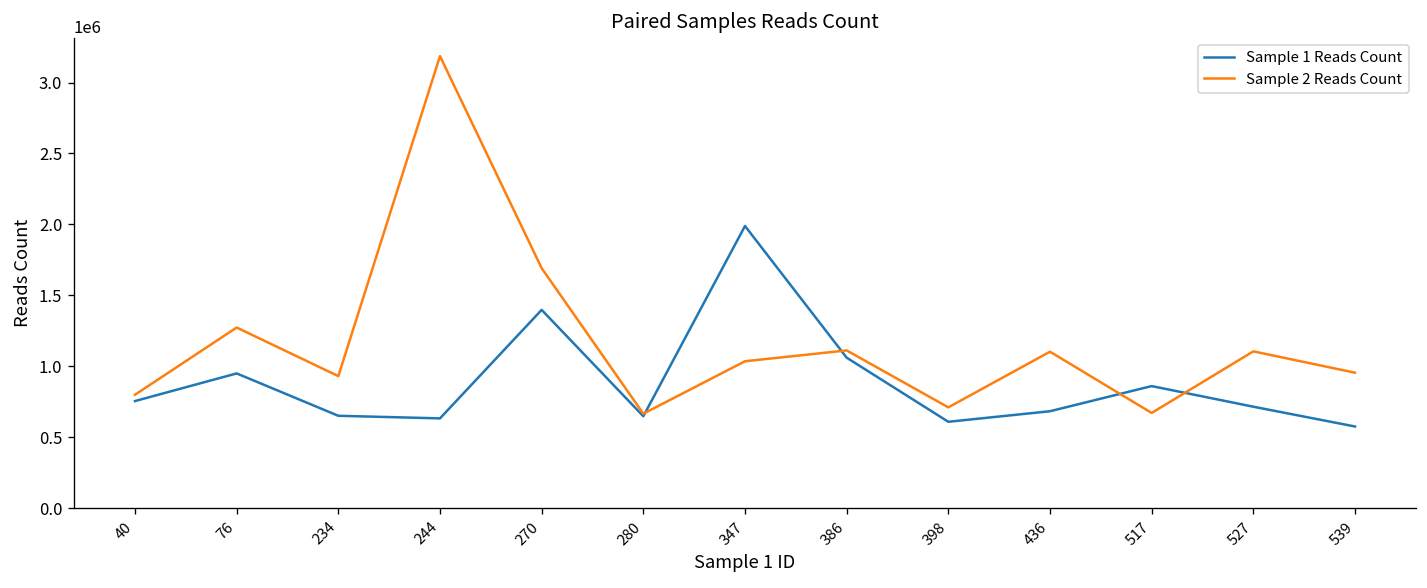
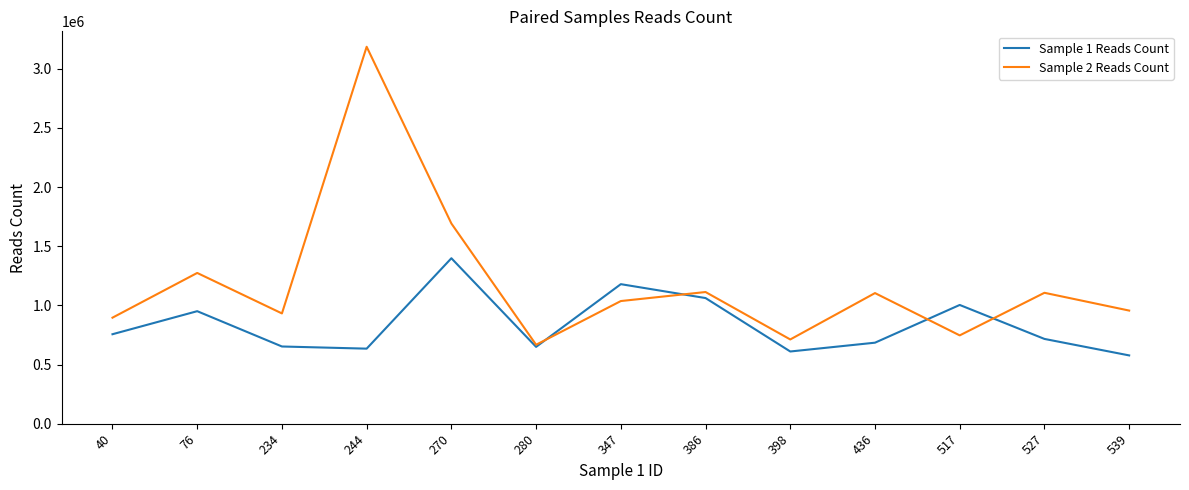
Sample 2 Reads Count, 40: 800000 -> 900000
Sample 1 Reads Count, 347: 1990000 -> 1180000
Sample 1 Reads Count, 517: 860000 -> 1000000
Sample 2 Reads Count, 517: 670000 -> 750000
